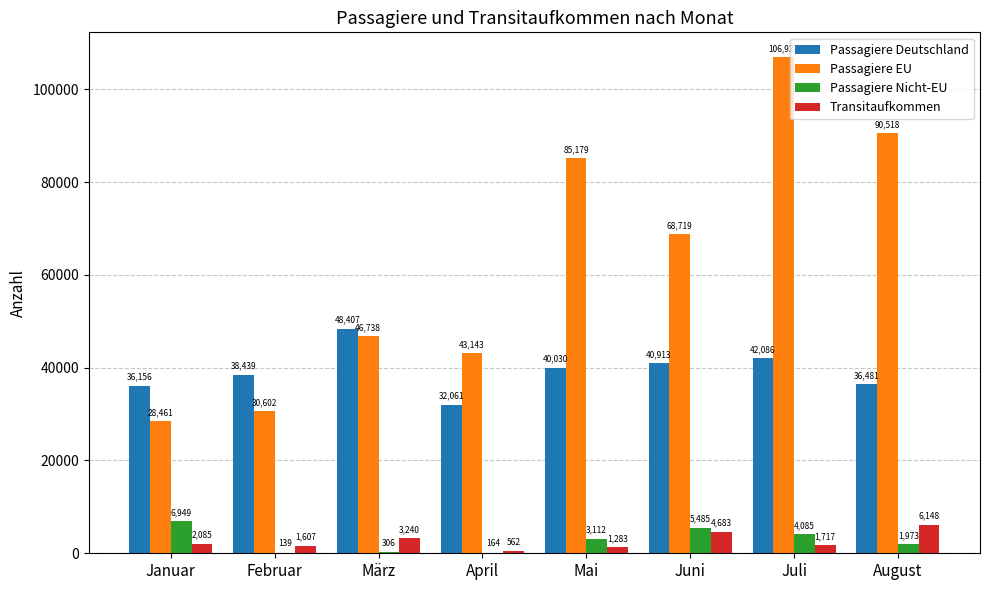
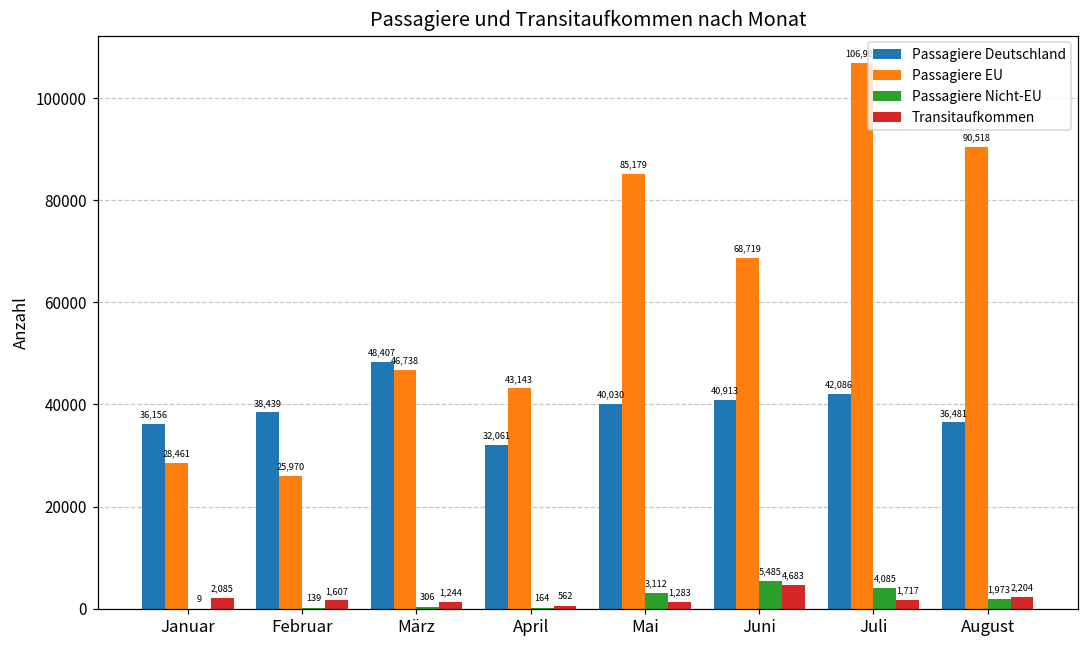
Passagiere Nicht-EU, Januar: 6,949 -> 9
Passagiere EU, Februar: 30,602 -> 25,970
Transitaufkommen, März: 3,240 -> 1,244
Transitaufkommen, August: 6,148 -> 2,204
